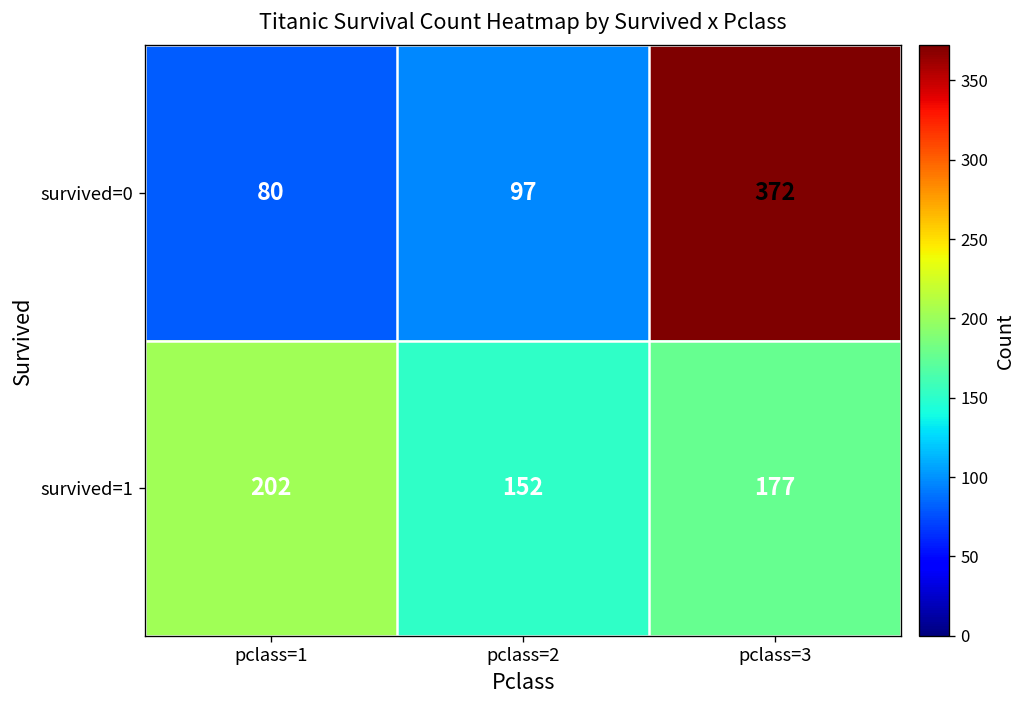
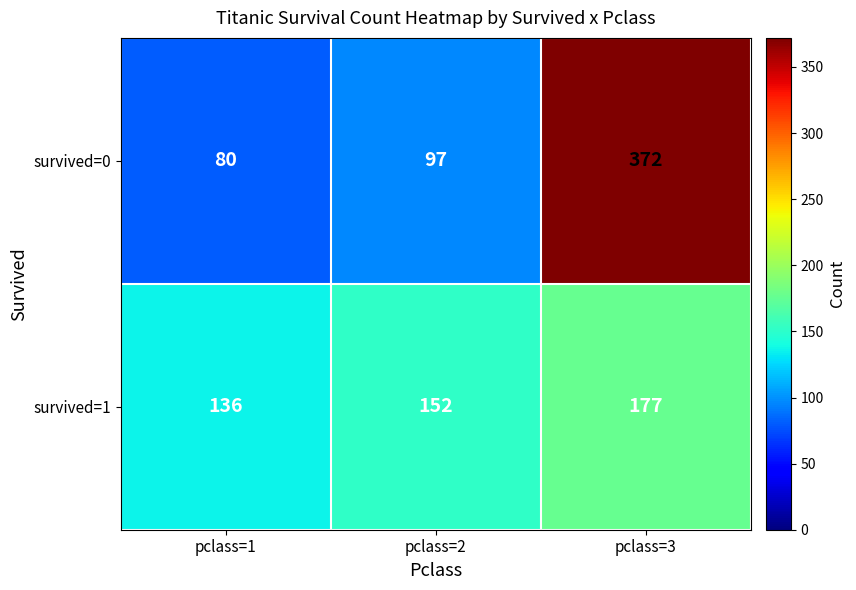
survived=1, pclass=1: 202 -> 136
